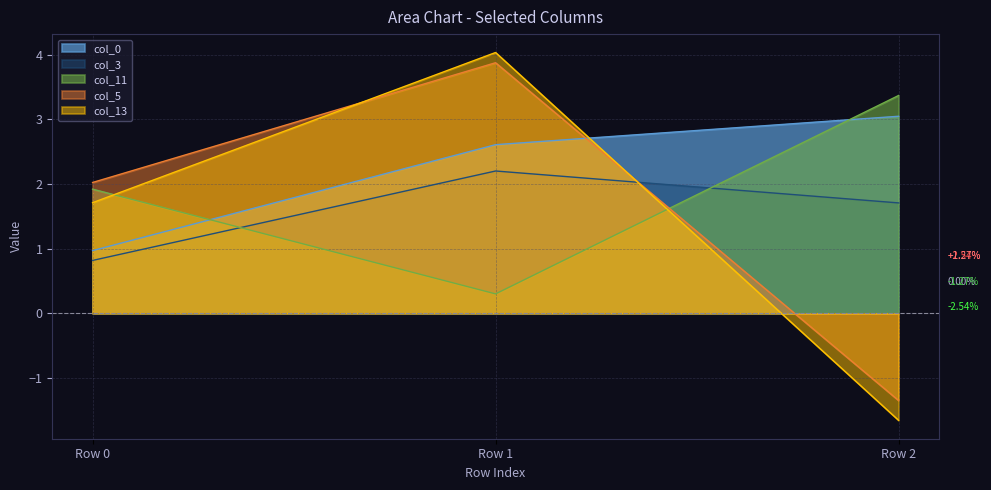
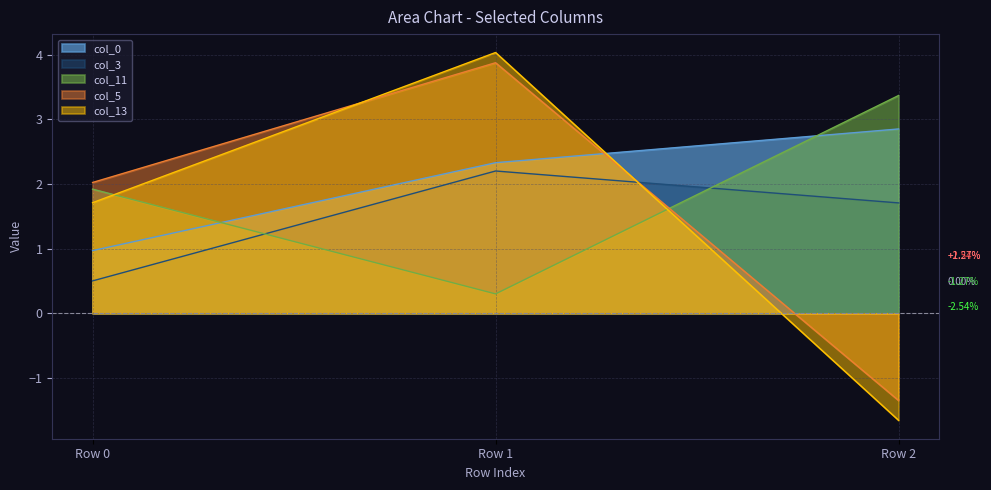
col_3, Row 0: 0.8 -> 0.5
col_0, Row 1: 2.6 -> 2.3
col_0, Row 2: 3.0 -> 2.8
